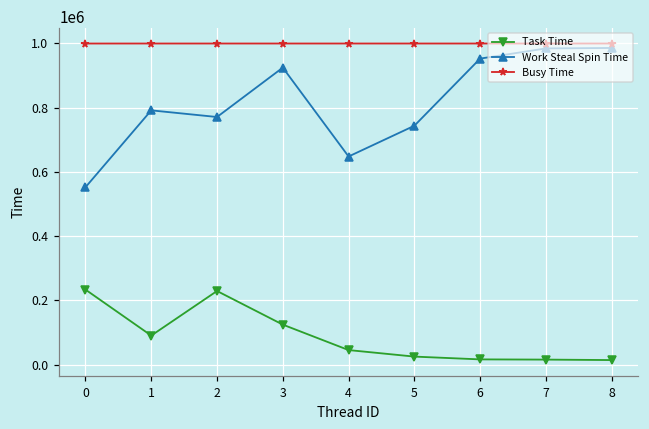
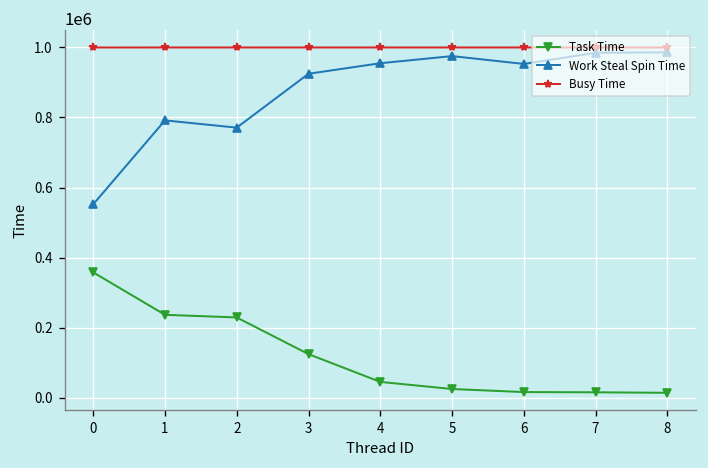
Task Time, 0: 230000 -> 360000
Task Time, 1: 90000 -> 240000
Work Steal Spin Time, 4: 650000 -> 950000
Work Steal Spin Time, 5: 740000 -> 980000
